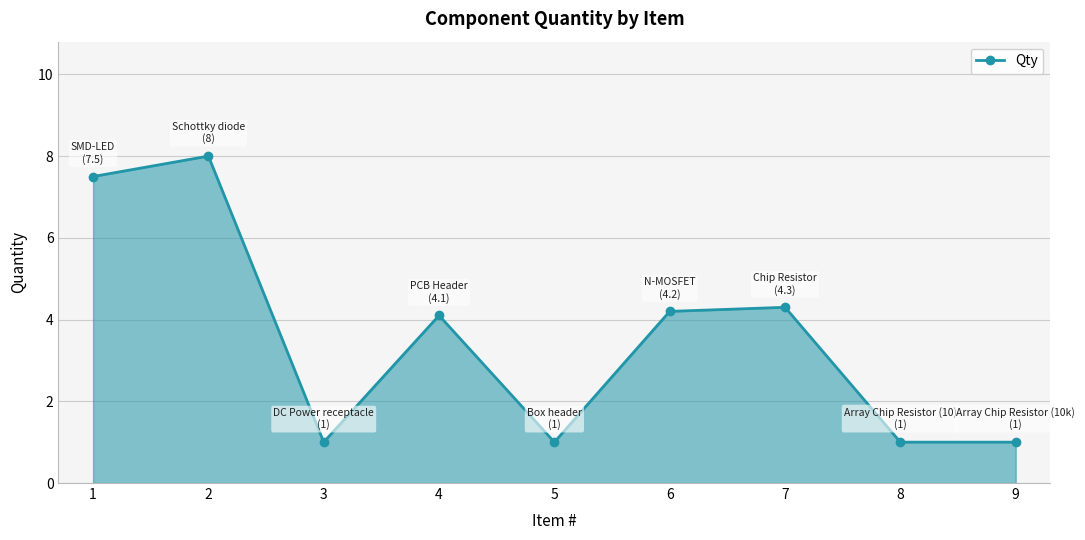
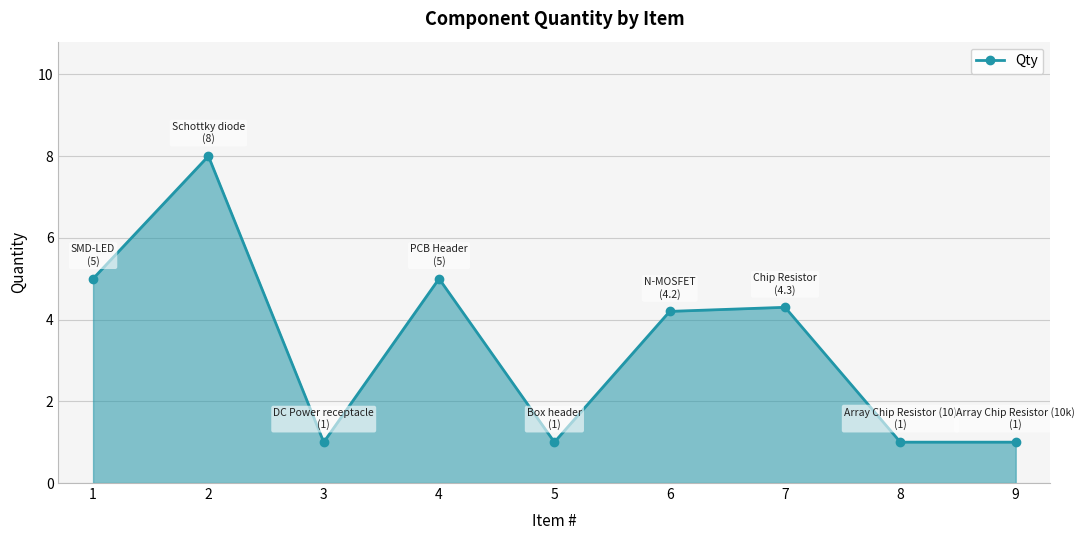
1: (7.5) -> (5)
4: (4.1) -> (5)
